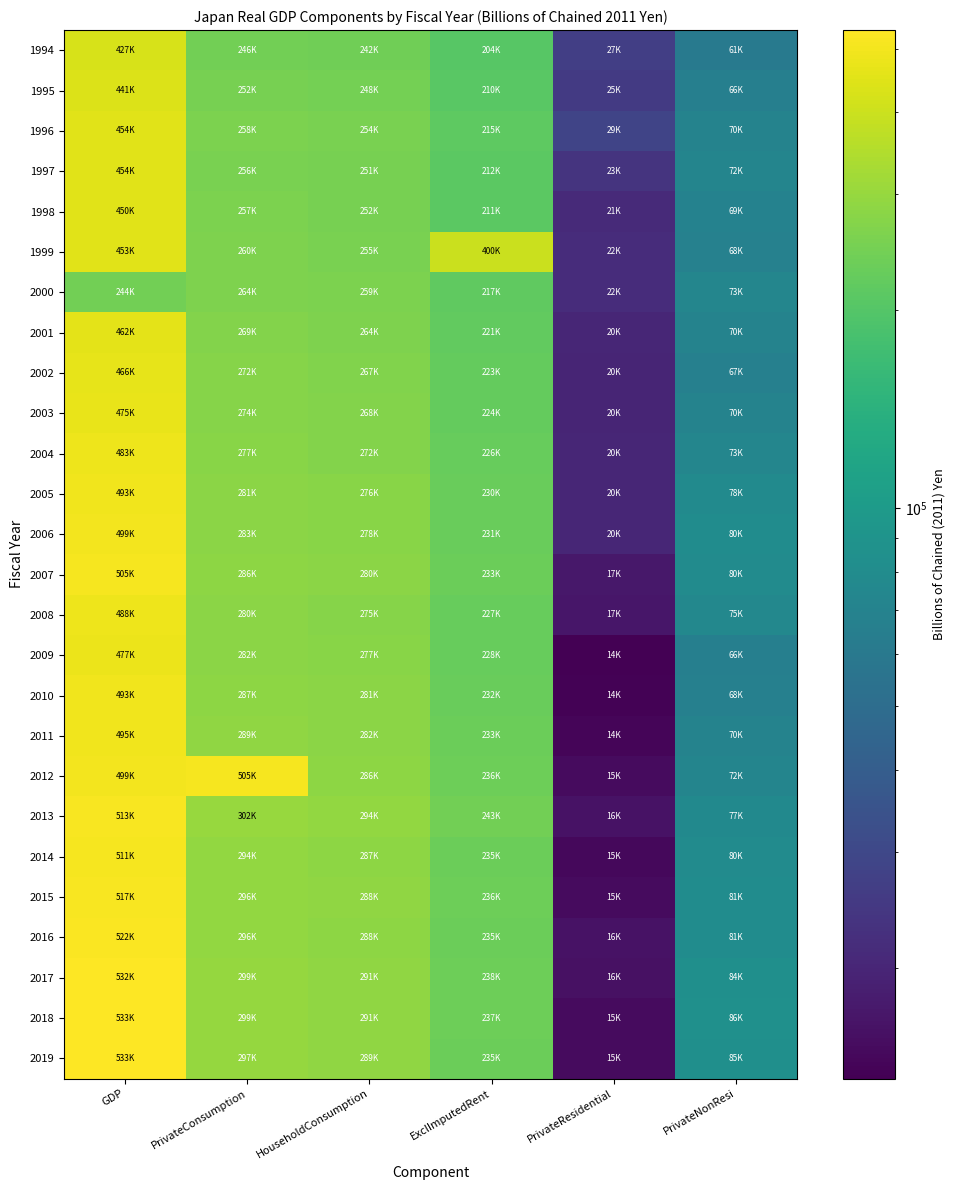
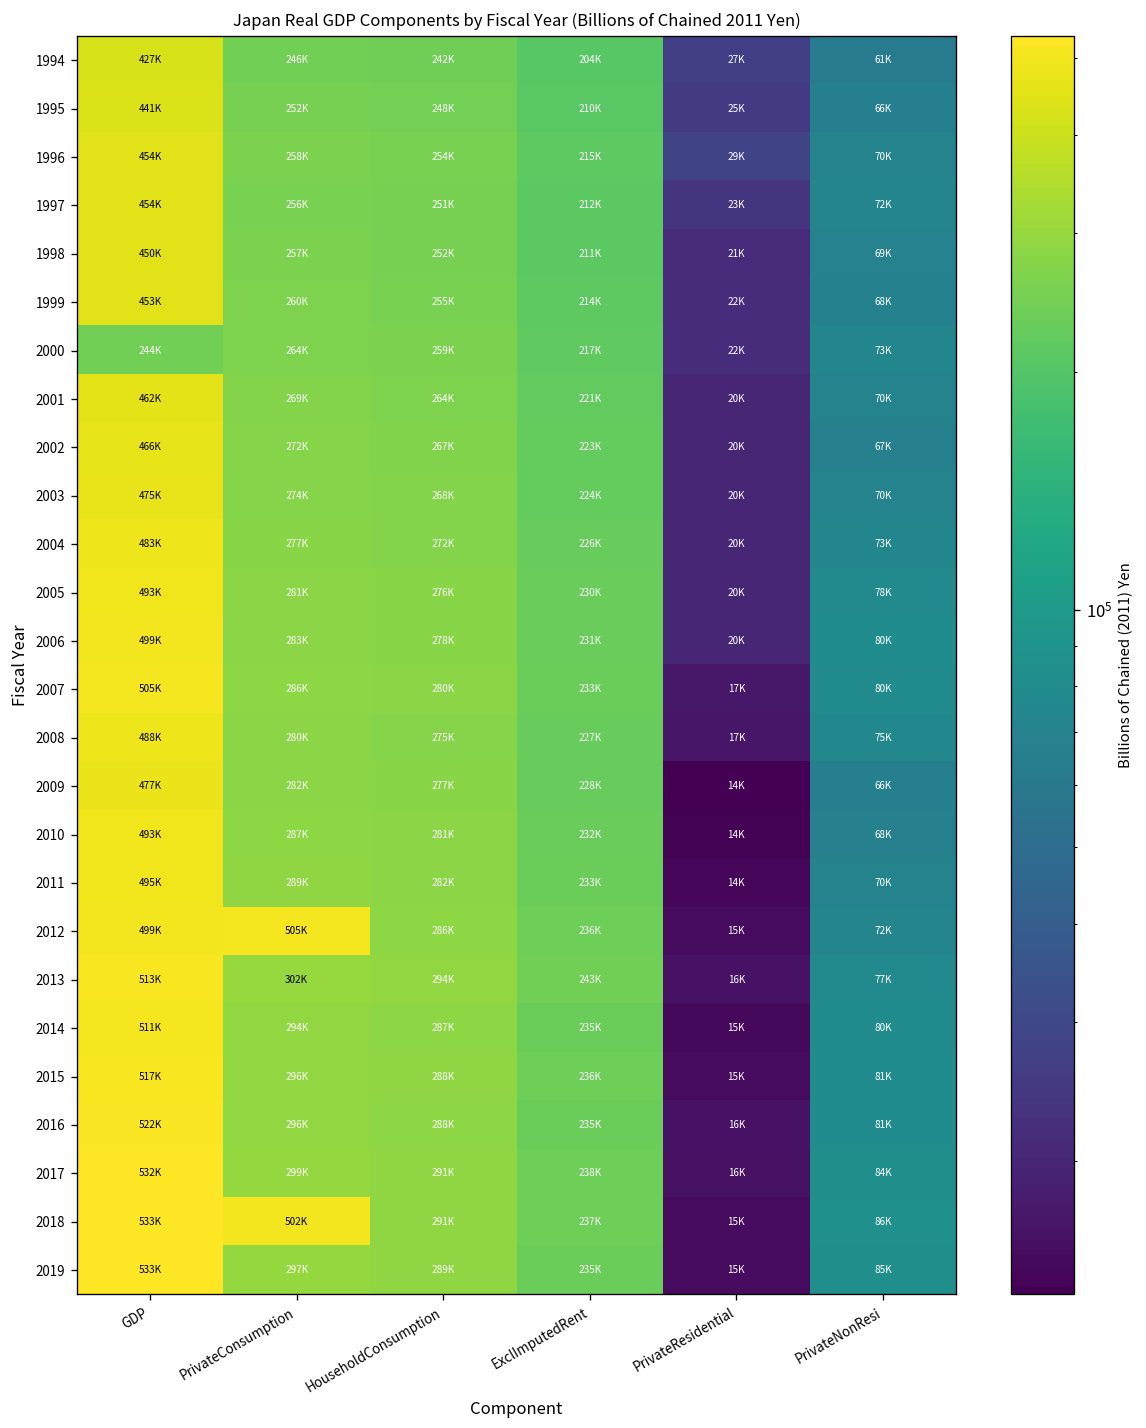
1999, ExclImputedRent: 400K -> 214K
2018, PrivateConsumption: 299K -> 502K
